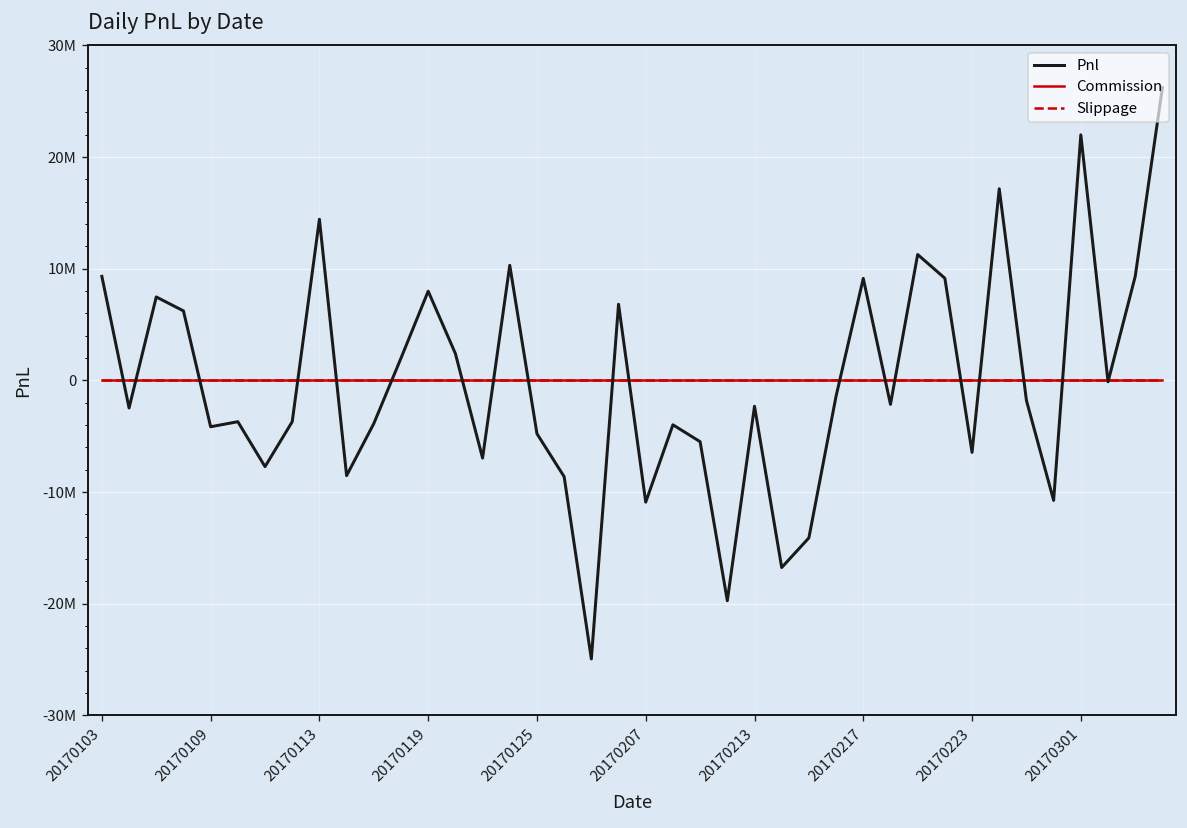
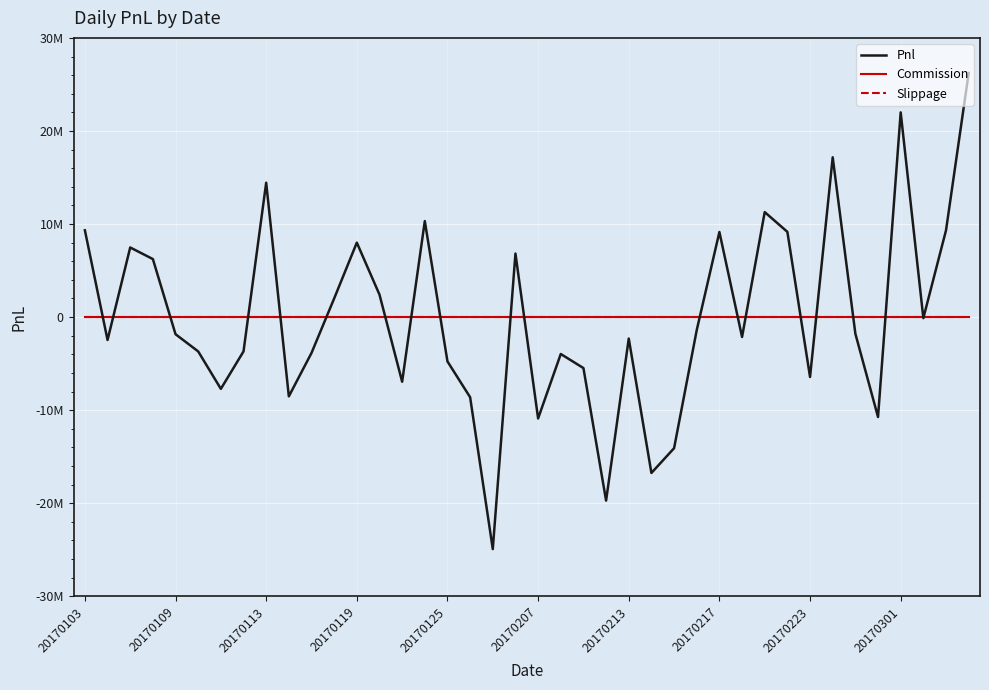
Pnl, 20170109: -4000000 -> -2000000
